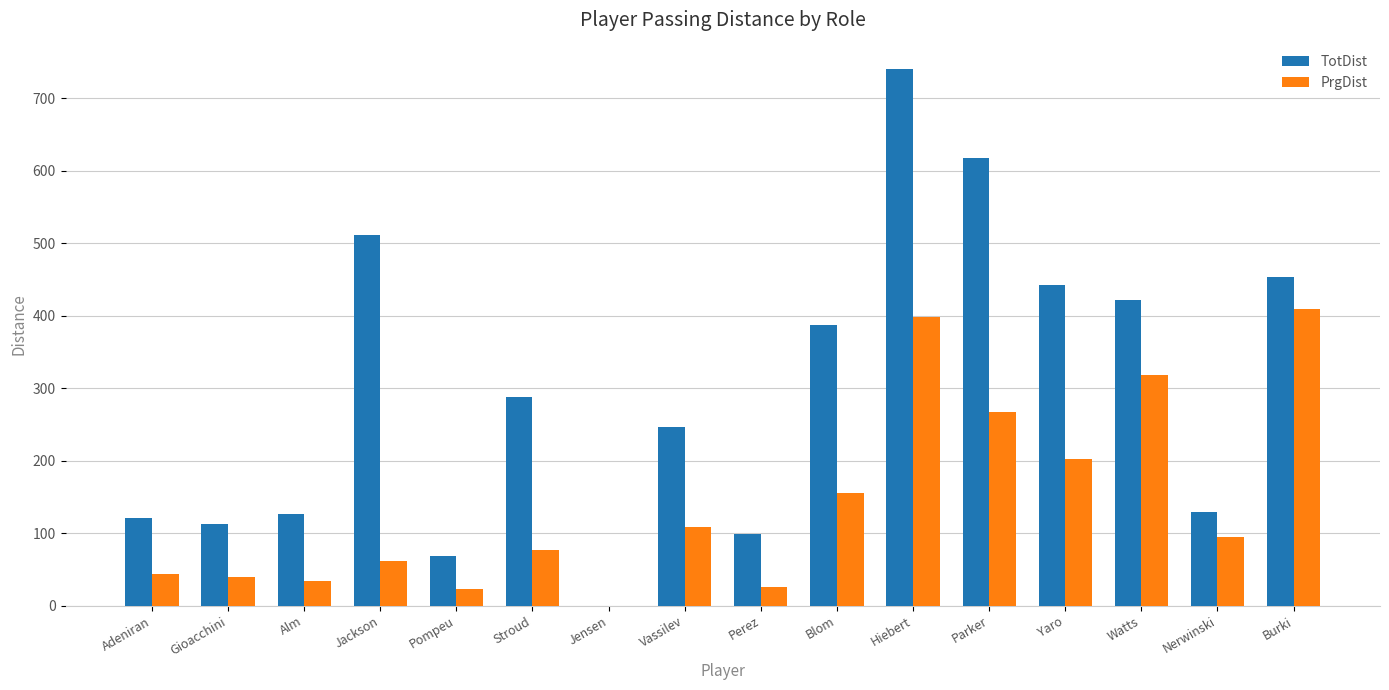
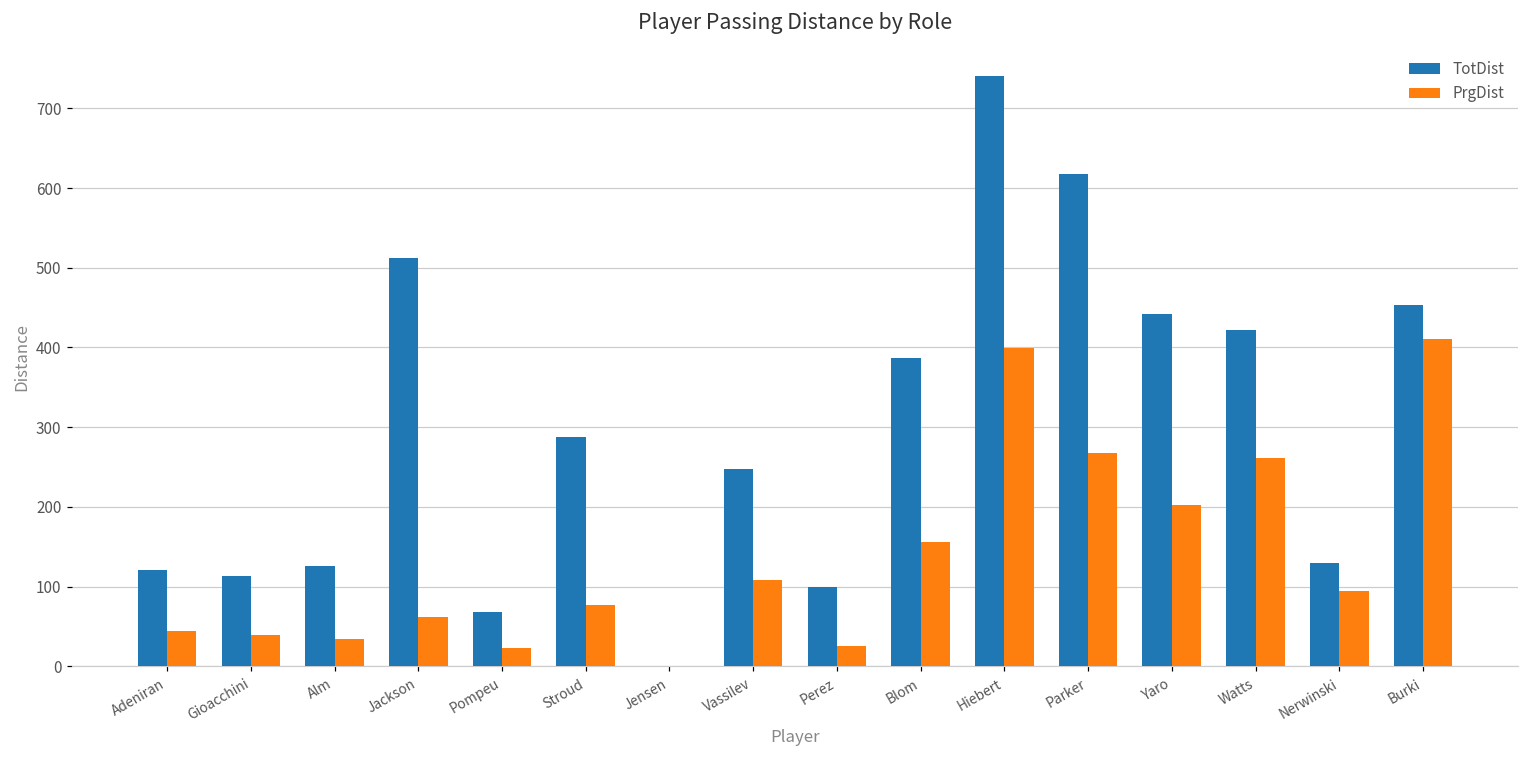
PrgDist, Watts: 320 -> 260
